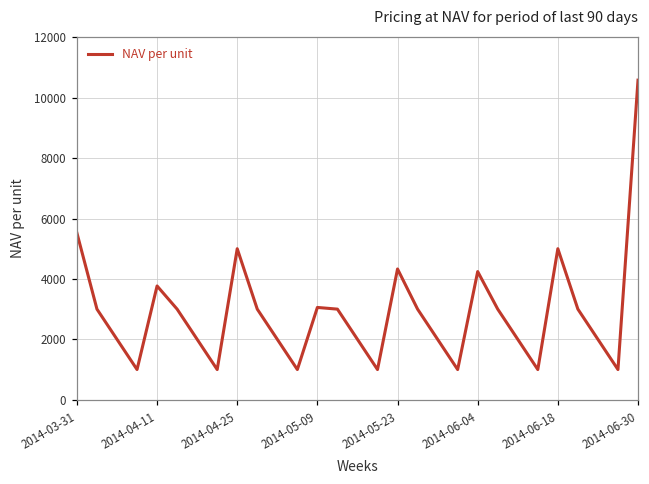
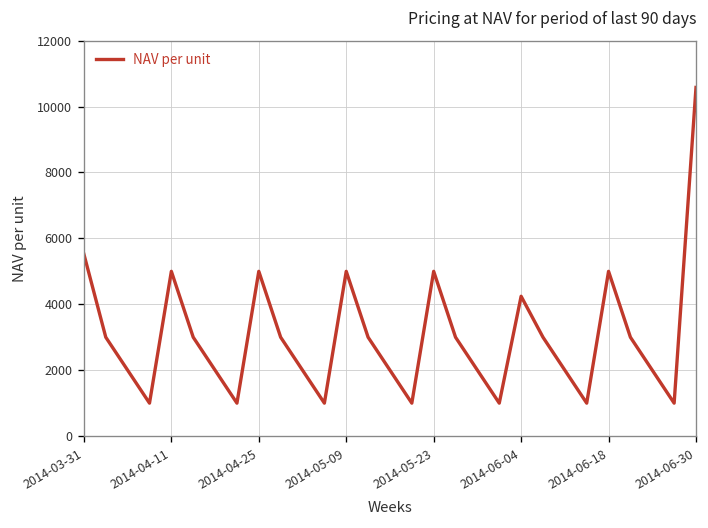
2014-04-11: 3800 -> 5000
2014-05-09: 3100 -> 5000
2014-05-23: 4300 -> 5000
